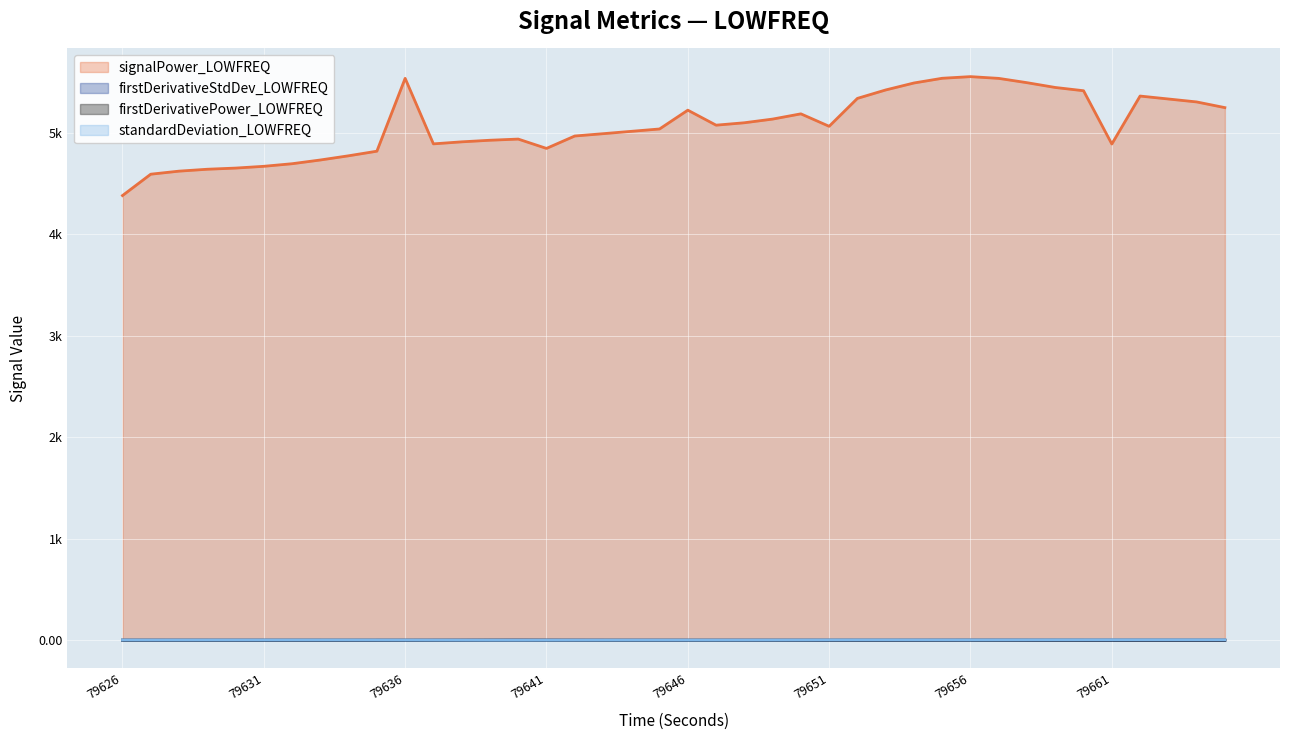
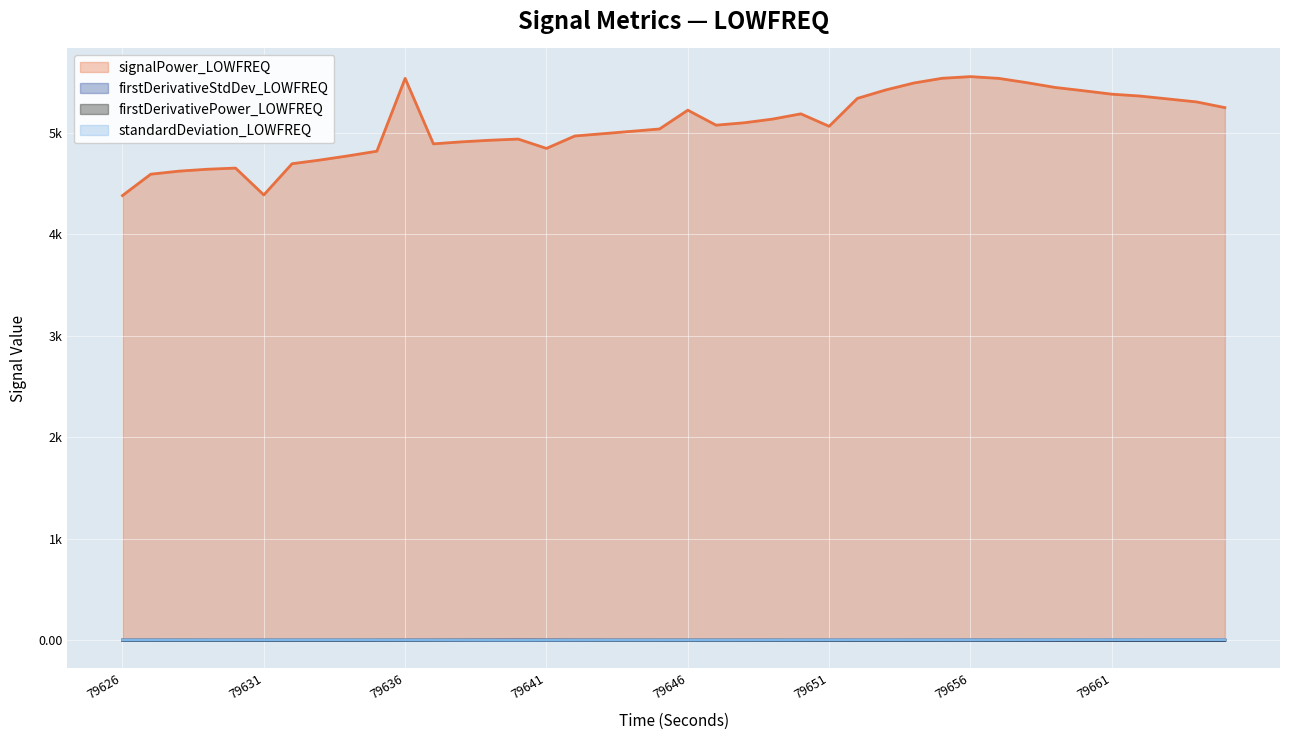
signalPower_LOWFREQ, 79631: 4670 -> 4390
signalPower_LOWFREQ, 79661: 4890 -> 5380
